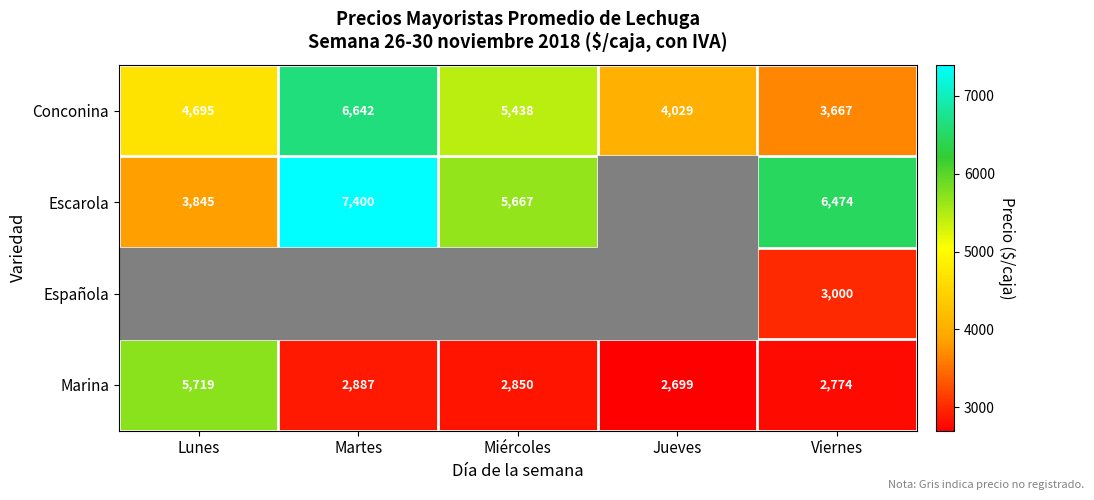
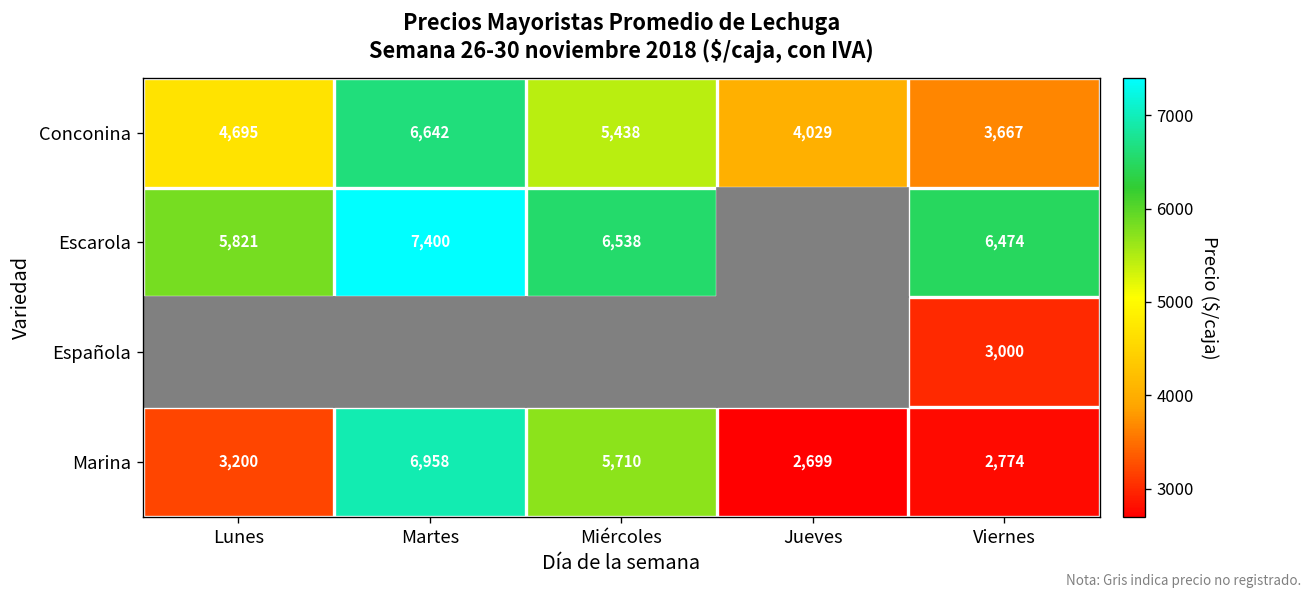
Escarola, Lunes: 3,845 -> 5,821
Escarola, Miércoles: 5,667 -> 6,538
Marina, Lunes: 5,719 -> 3,200
Marina, Martes: 2,887 -> 6,958
Marina, Miércoles: 2,850 -> 5,710
